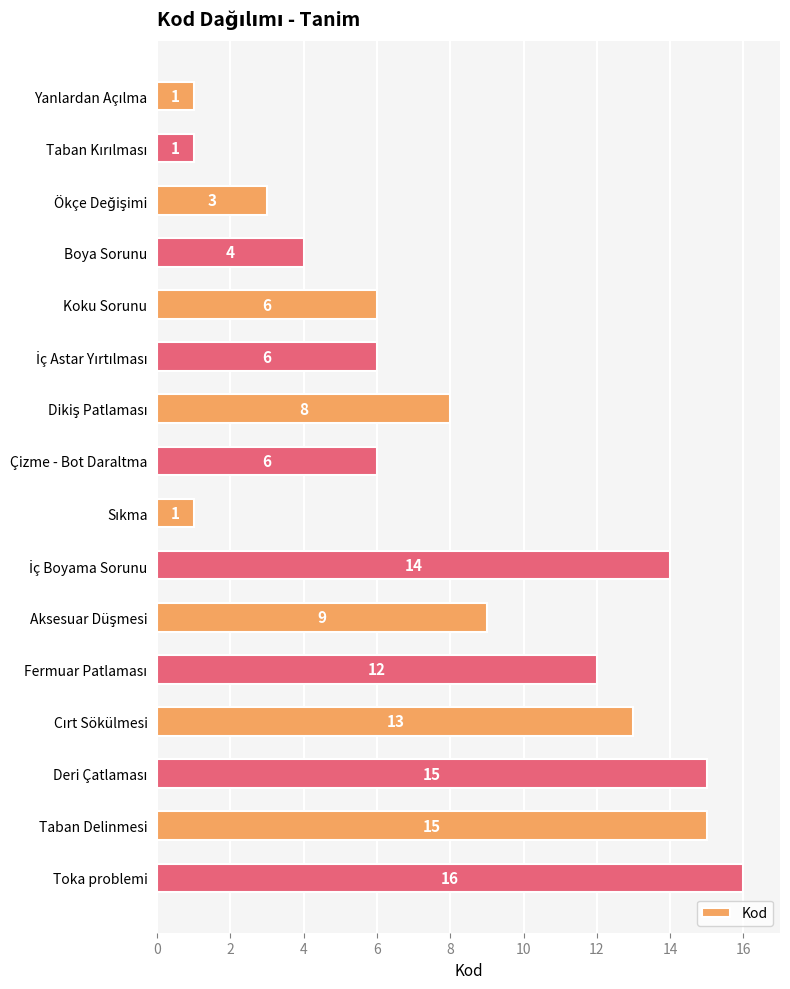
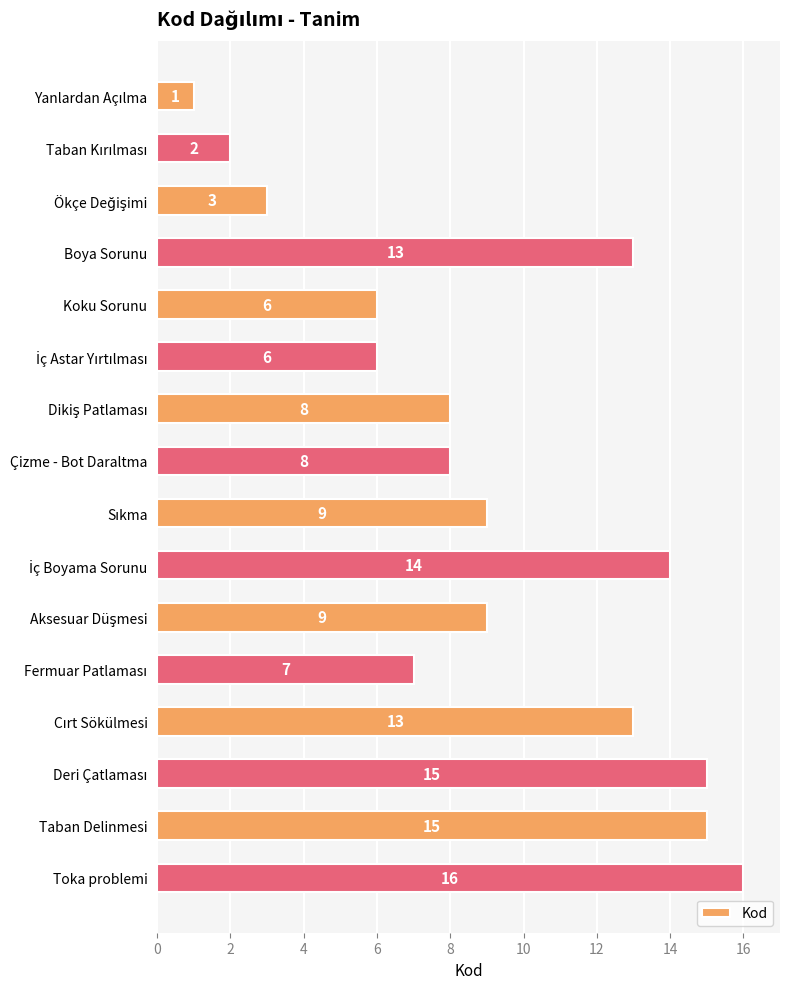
Taban Kırılması: 1 -> 2
Boya Sorunu: 4 -> 13
Çizme - Bot Daraltma: 6 -> 8
Sıkma: 1 -> 9
Fermuar Patlaması: 12 -> 7
